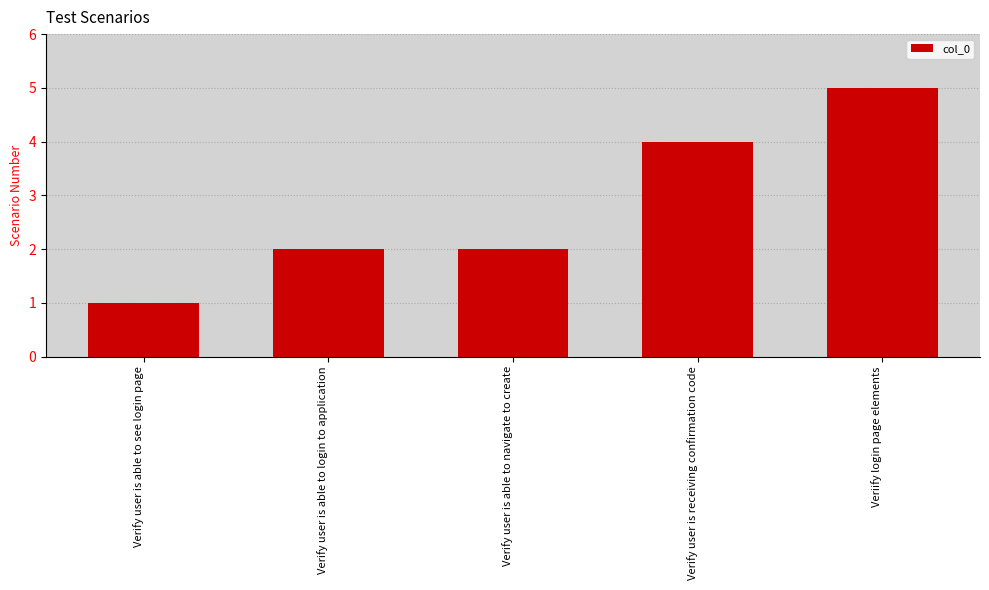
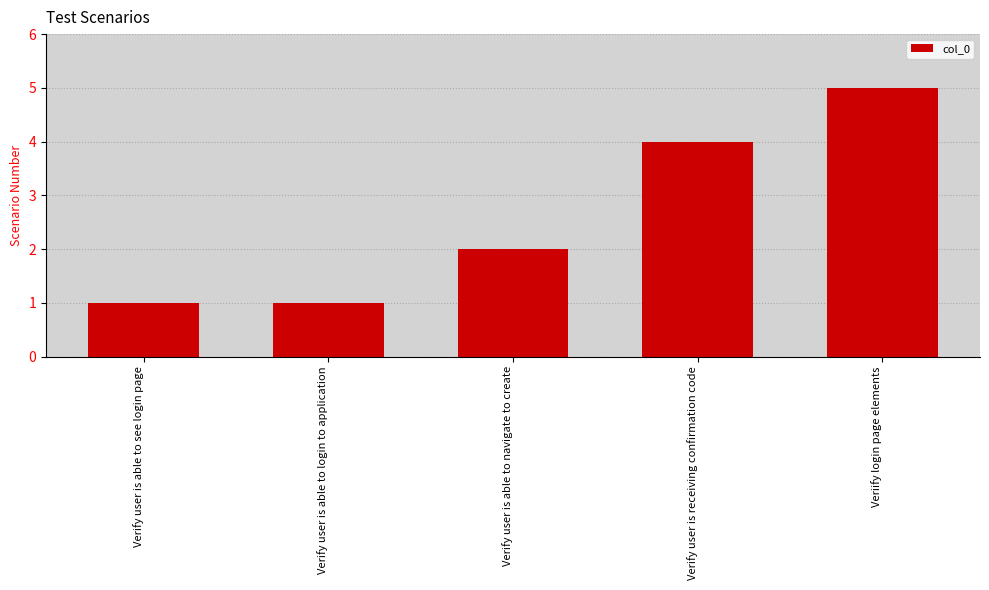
Verify user is able to login to application: 2 -> 1
